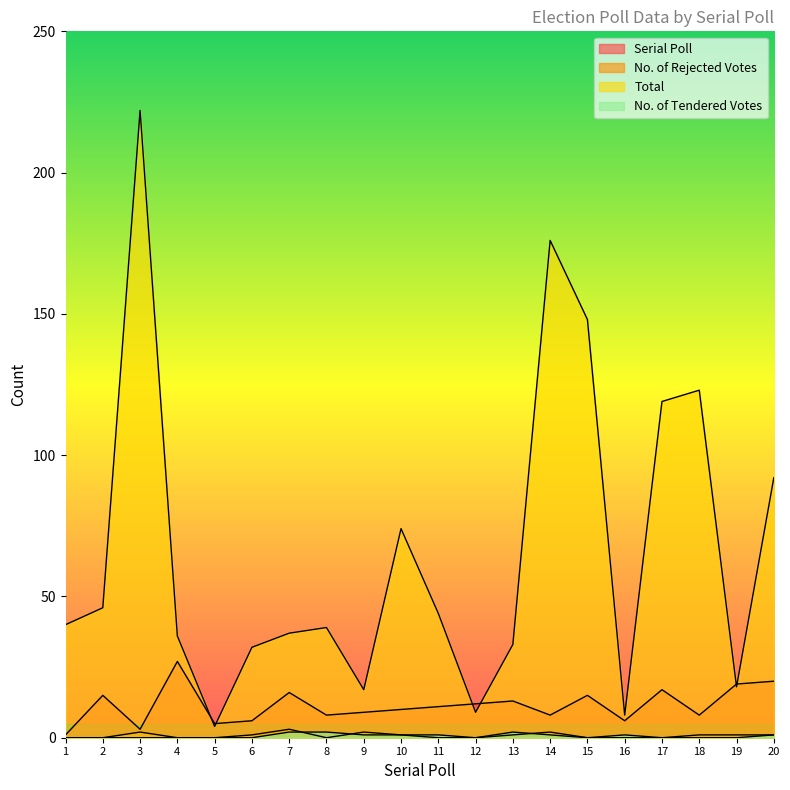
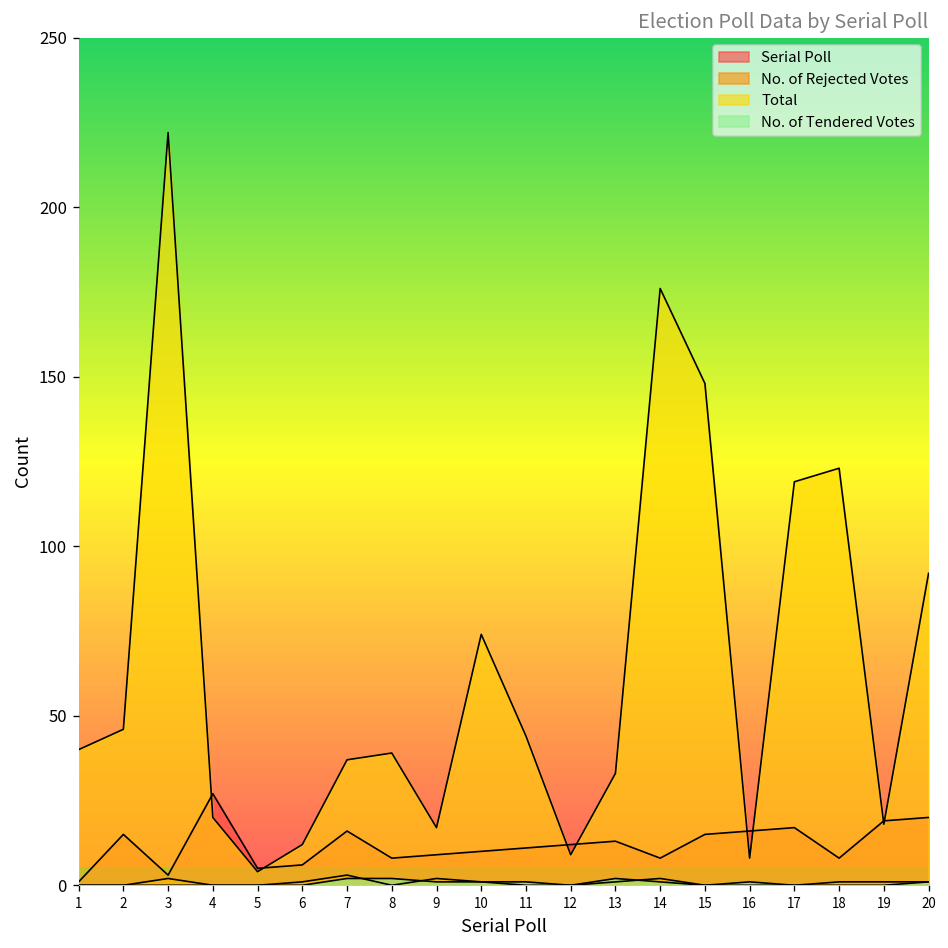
Total, 4: 36 -> 20
Total, 6: 32 -> 12
Serial Poll, 16: 6 -> 16
